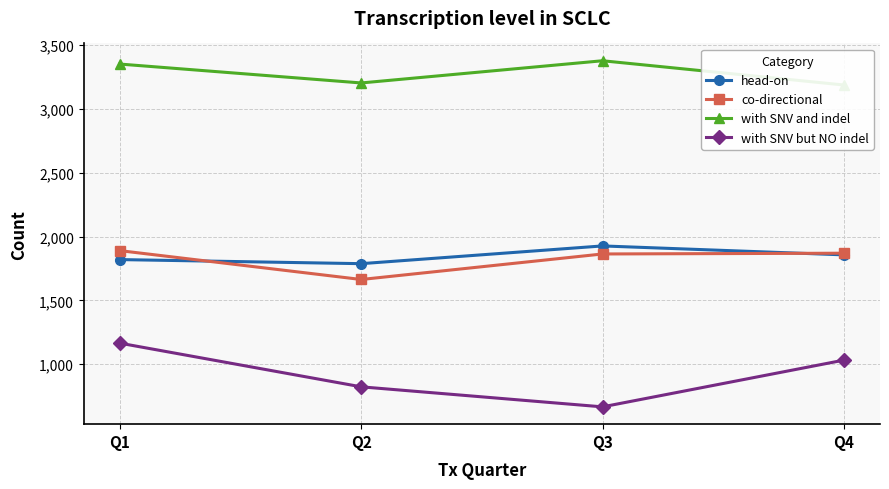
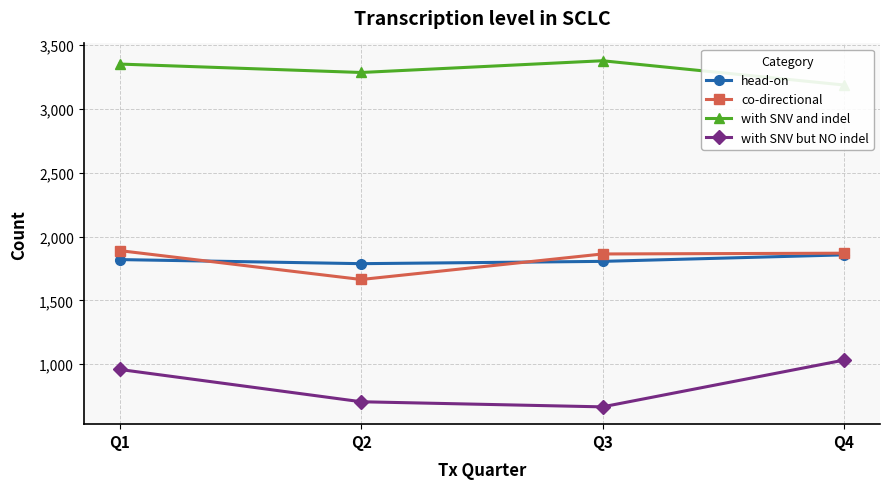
with SNV but NO indel, Q1: 1,170 -> 960
with SNV and indel, Q2: 3,200 -> 3,290
with SNV but NO indel, Q2: 820 -> 710
head-on, Q3: 1,930 -> 1,810
